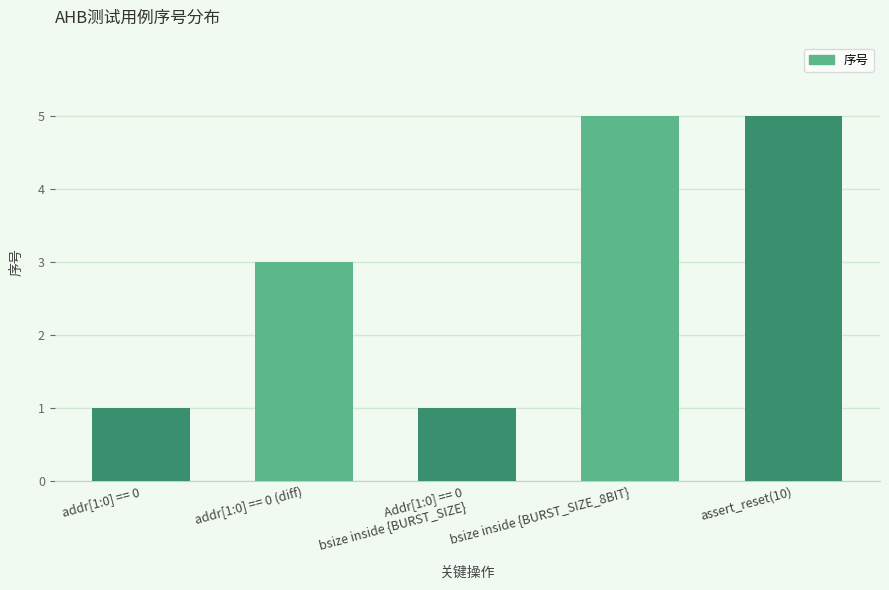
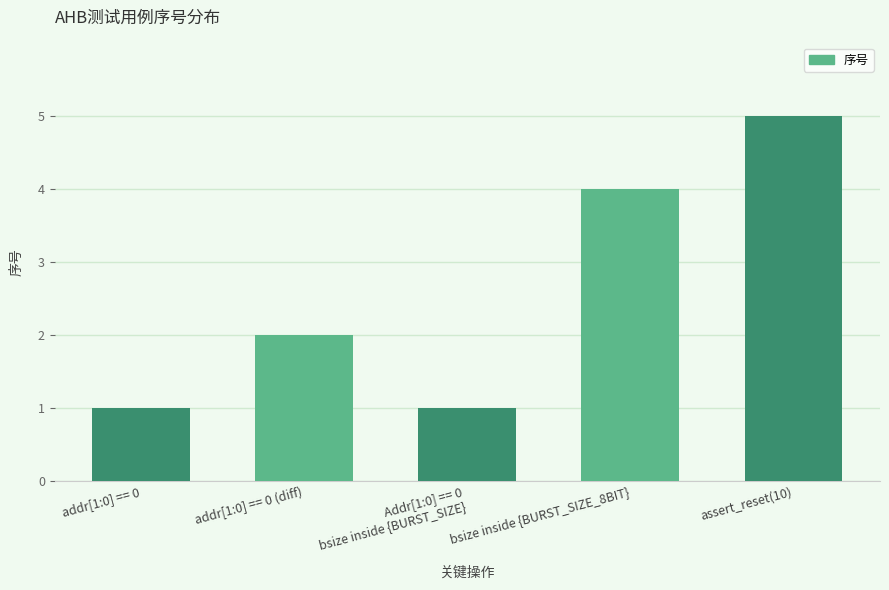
addr[1:0] == 0 (diff): 3 -> 2
bsize inside {BURST_SIZE_8BIT}: 5 -> 4
